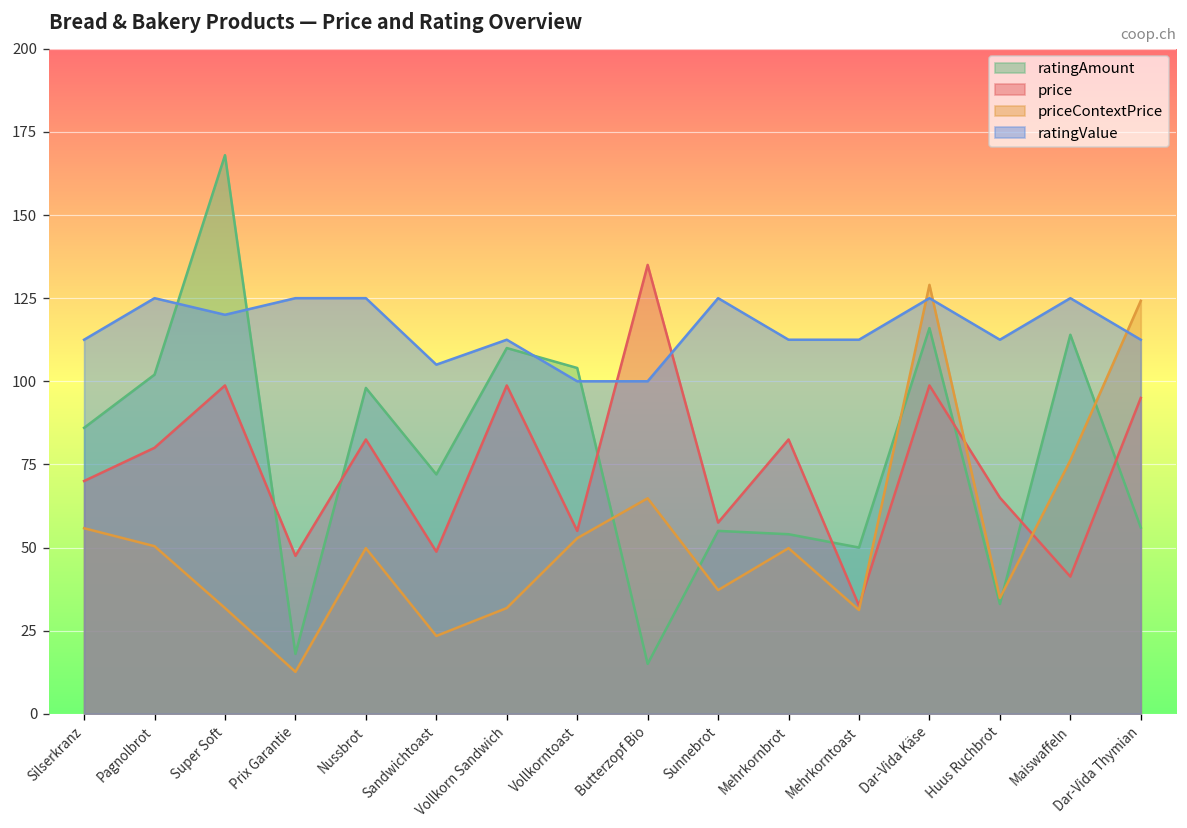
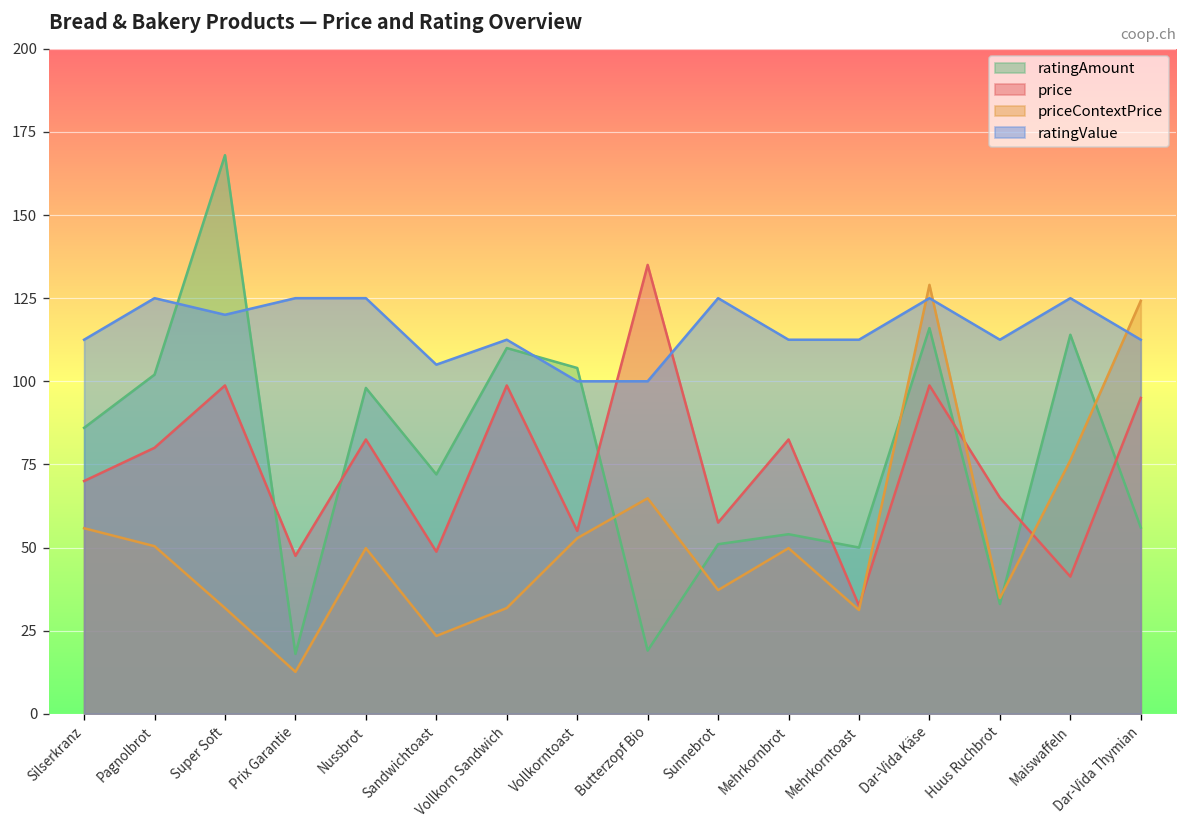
ratingAmount, Butterzopf Bio: 15 -> 19
ratingAmount, Sunnebrot: 55 -> 51
